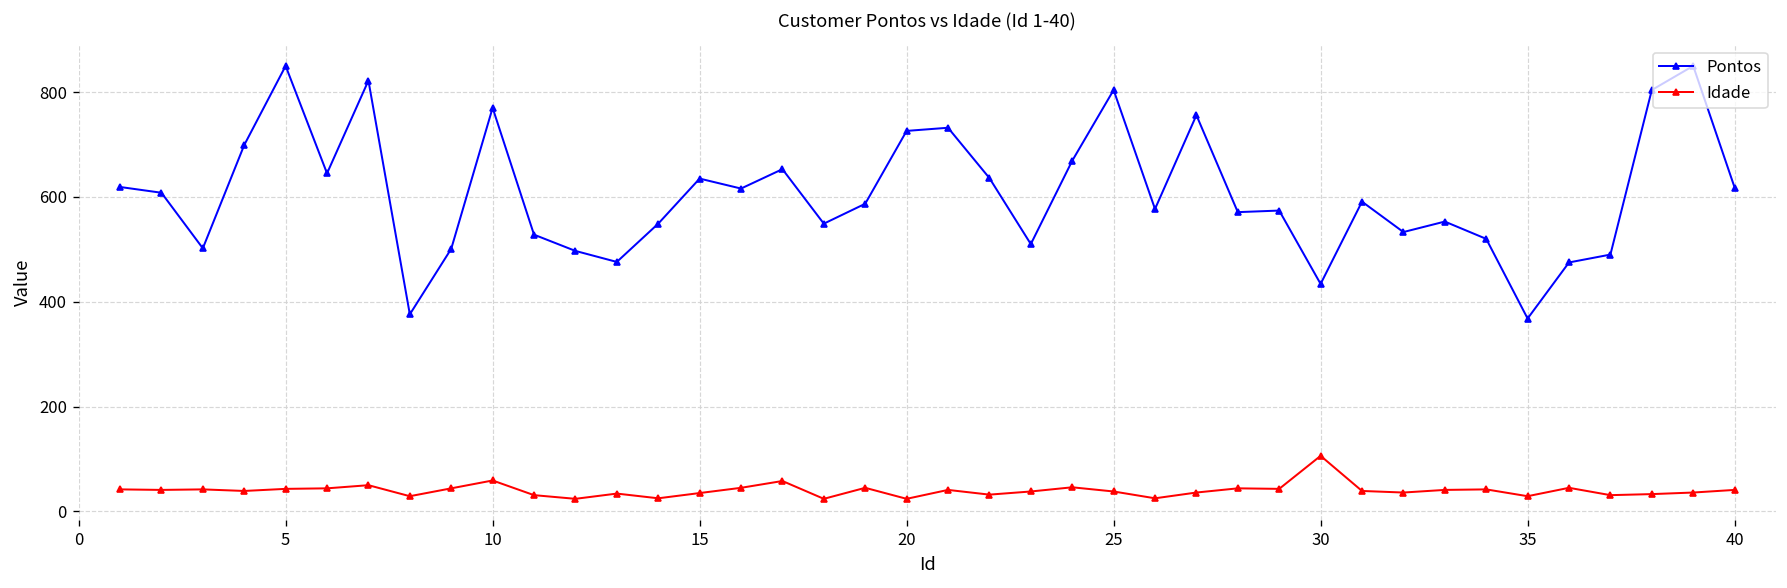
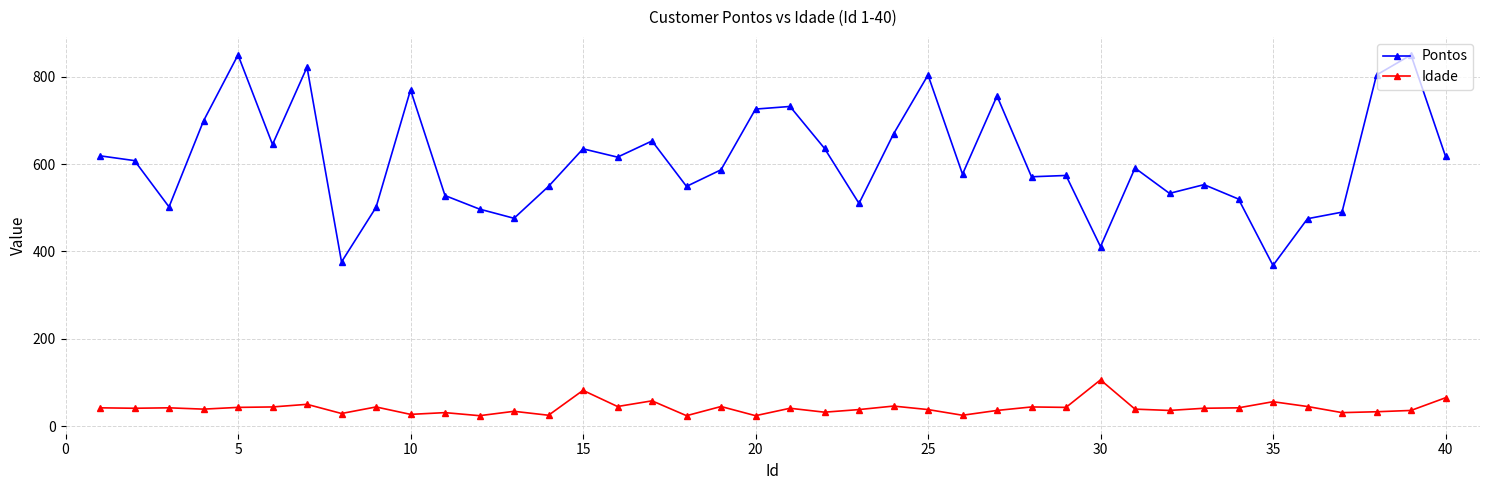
Idade, 10: 60 -> 30
Idade, 15: 40 -> 80
Pontos, 30: 430 -> 410
Idade, 35: 30 -> 60
Idade, 40: 40 -> 70
